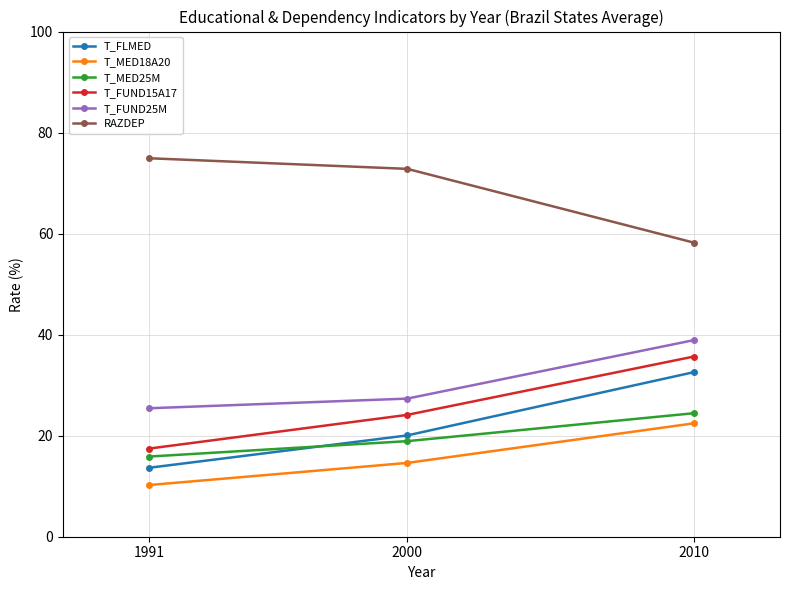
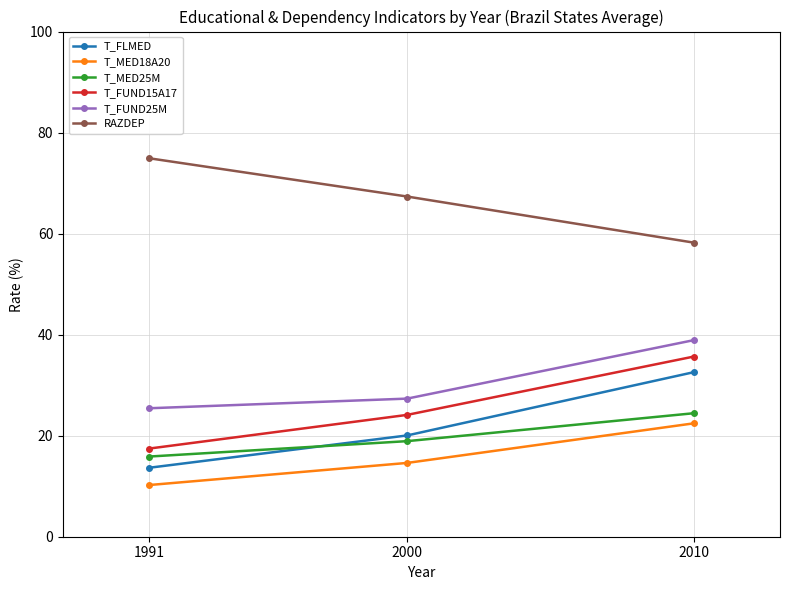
RAZDEP, 2000: 73 -> 67
